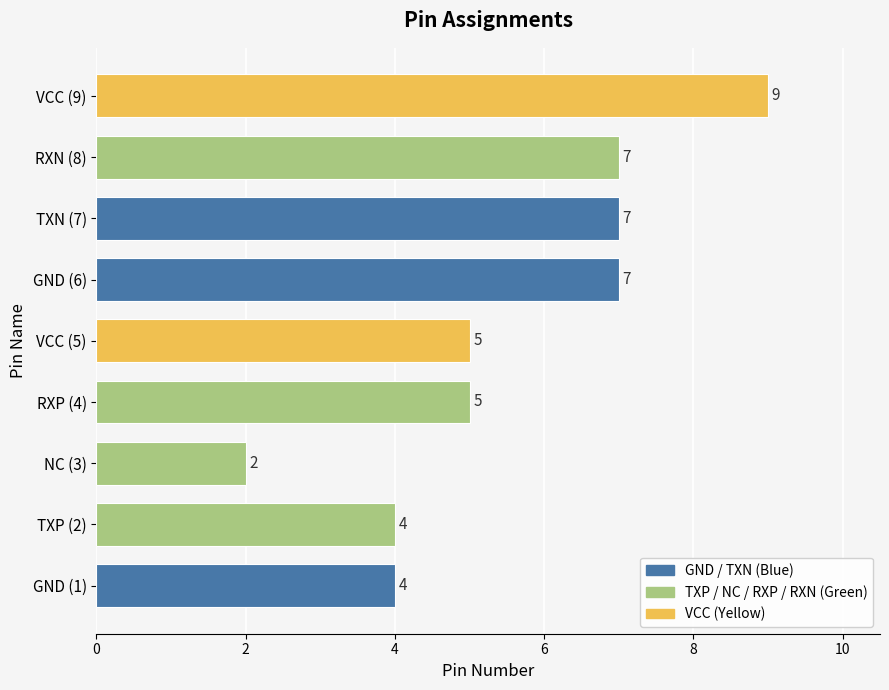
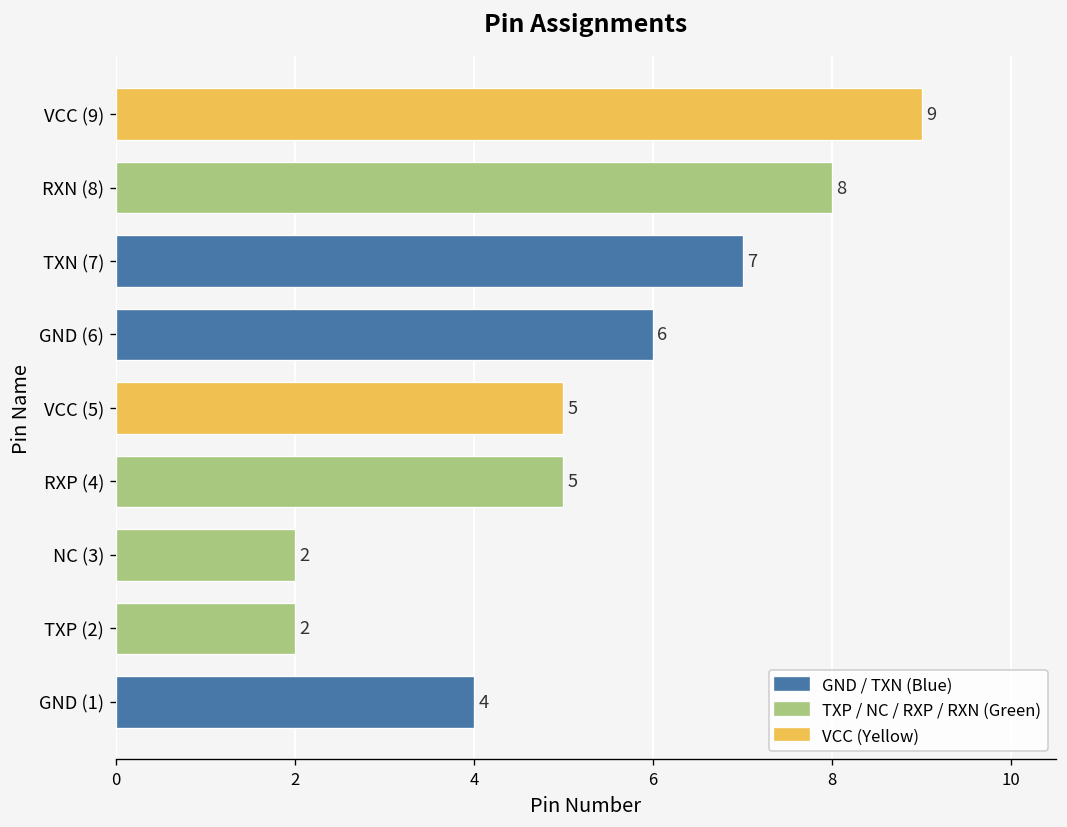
RXN (8): 7 -> 8
GND (6): 7 -> 6
TXP (2): 4 -> 2
